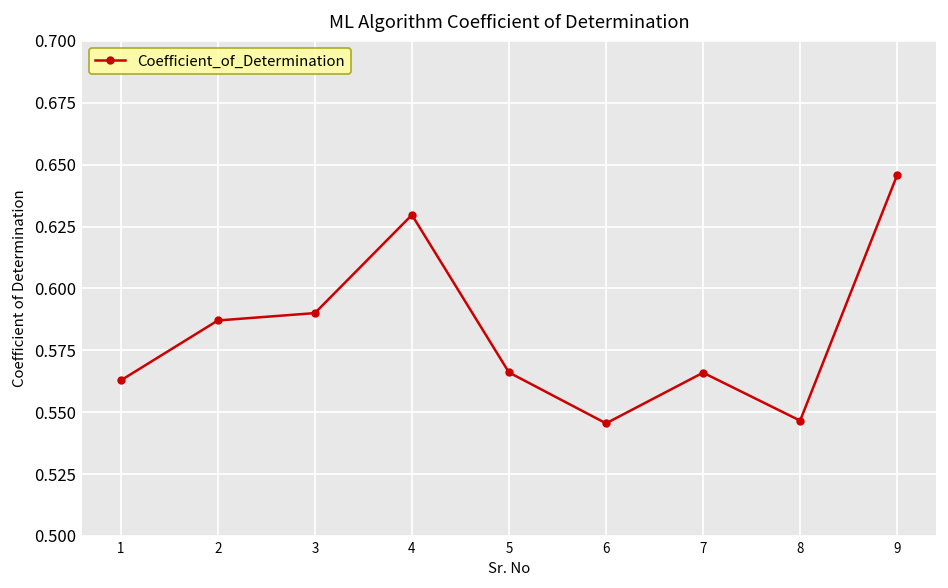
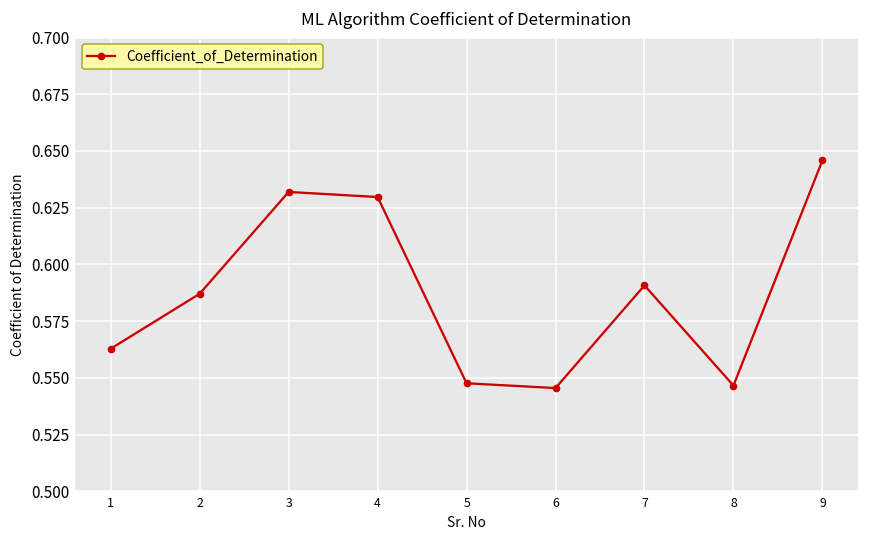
3: 0.590 -> 0.632
5: 0.566 -> 0.548
7: 0.566 -> 0.591
